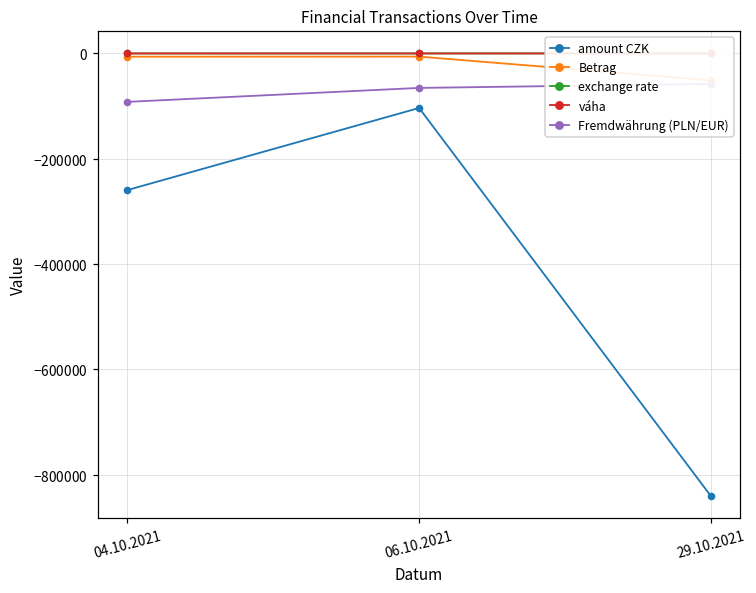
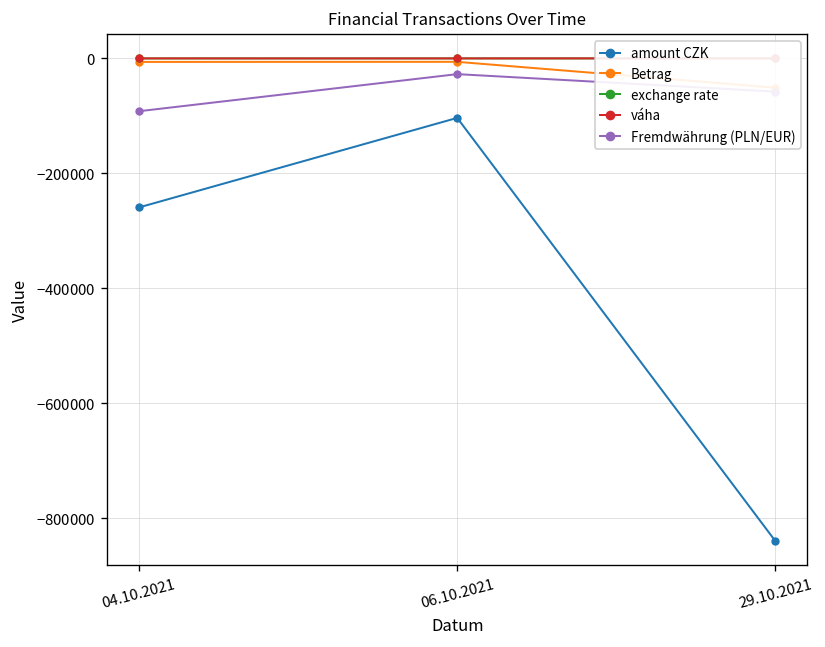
Fremdwährung (PLN/EUR), 06.10.2021: -70000 -> -30000
